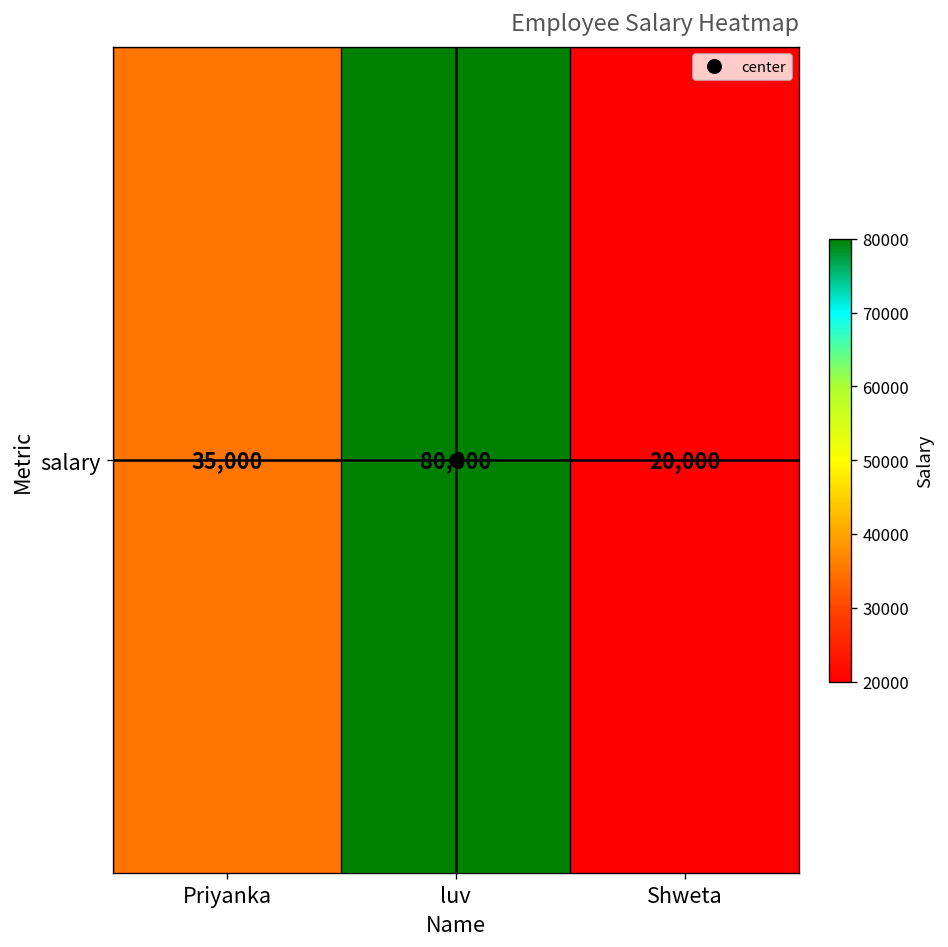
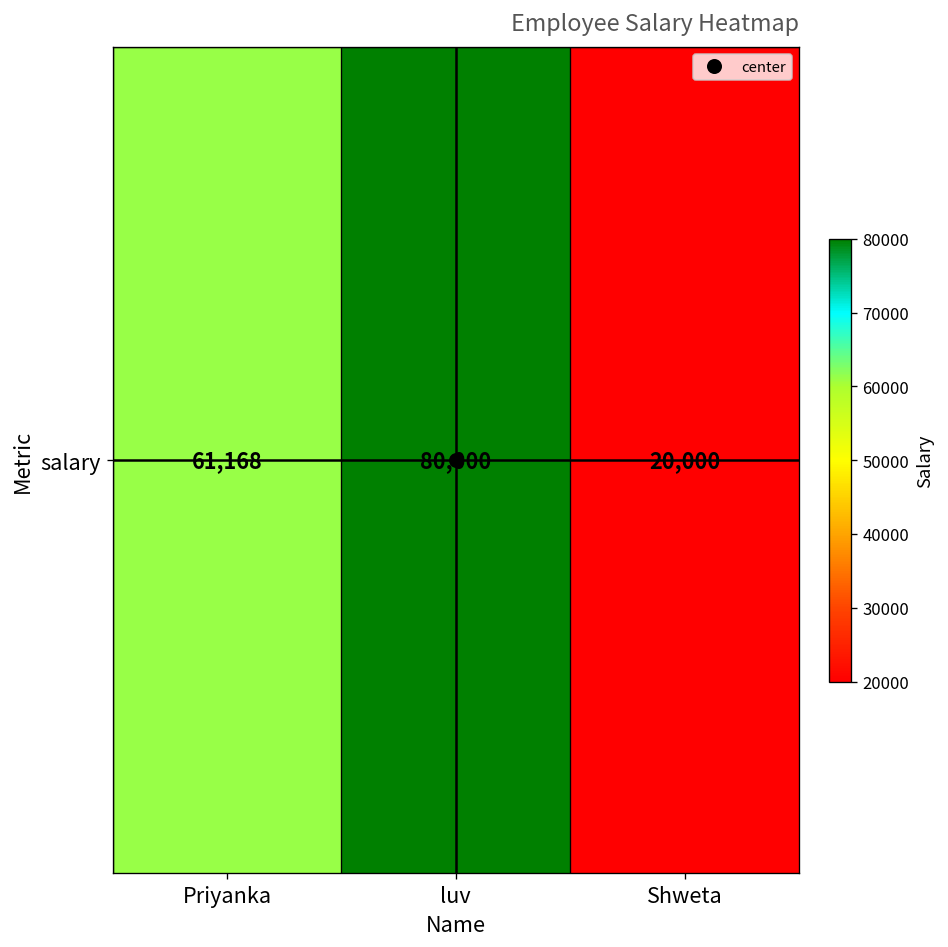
salary, Priyanka: 35,000 -> 61,168
